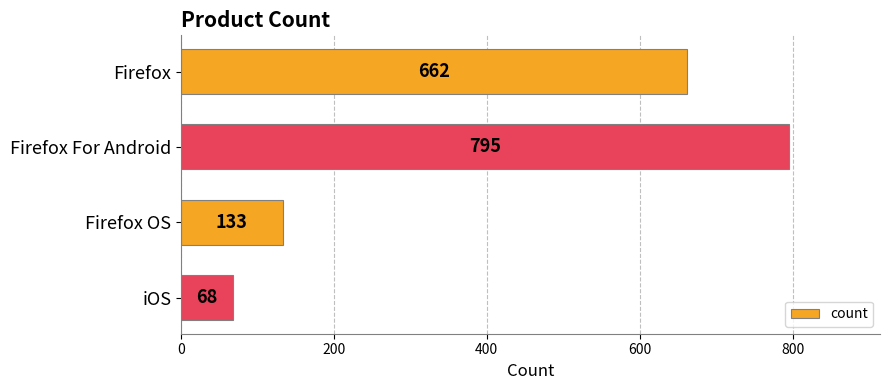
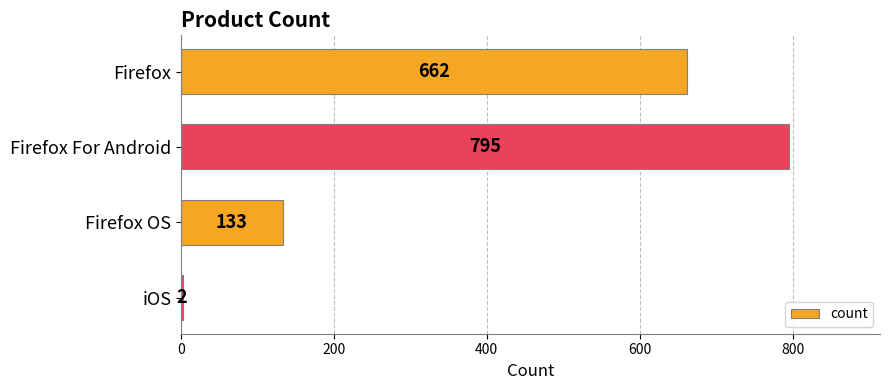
iOS: 68 -> 2
